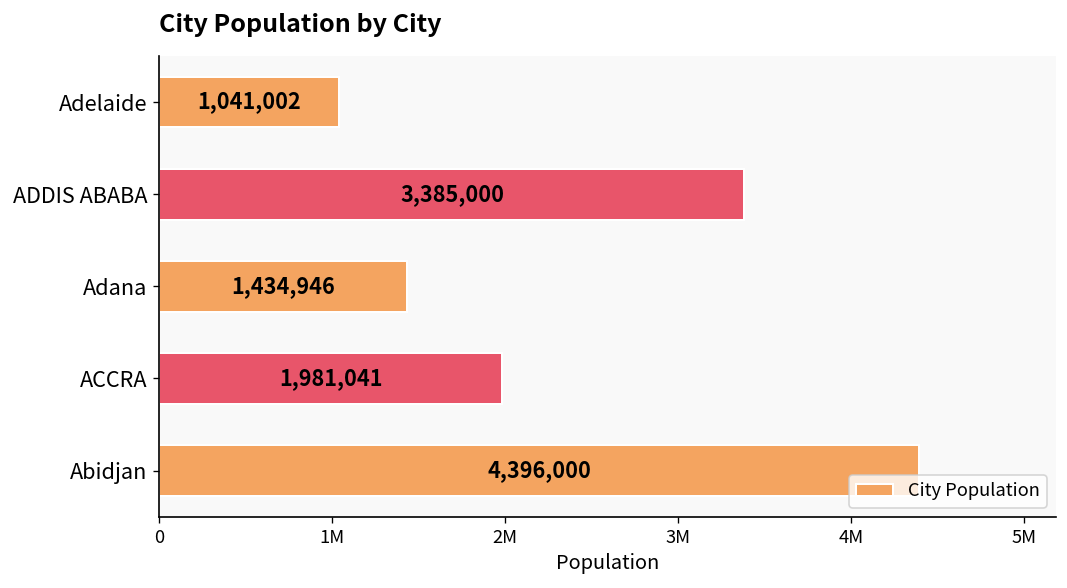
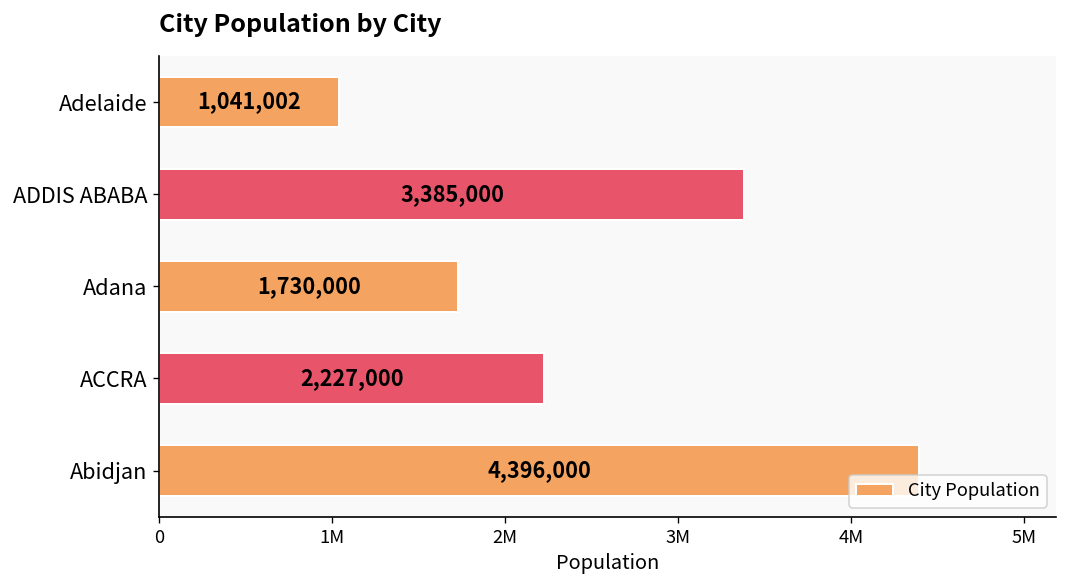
Adana: 1,434,946 -> 1,730,000
ACCRA: 1,981,041 -> 2,227,000
